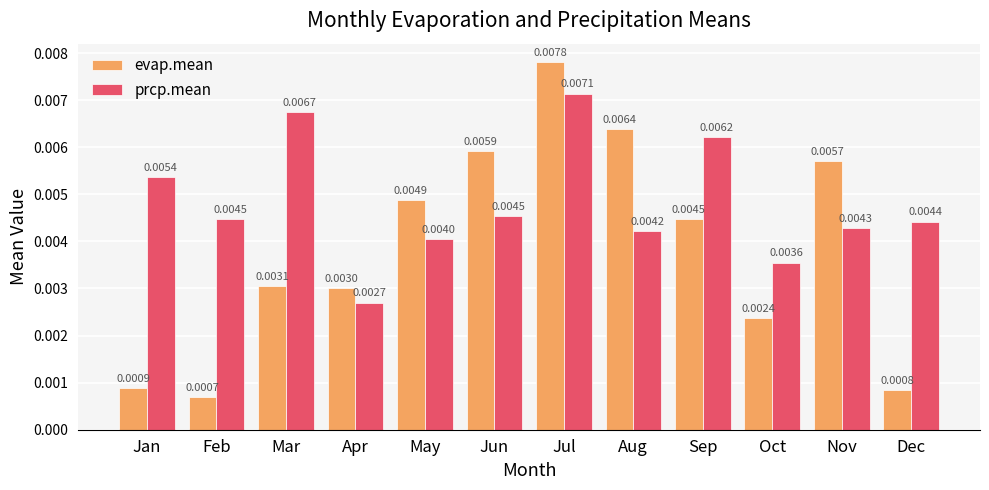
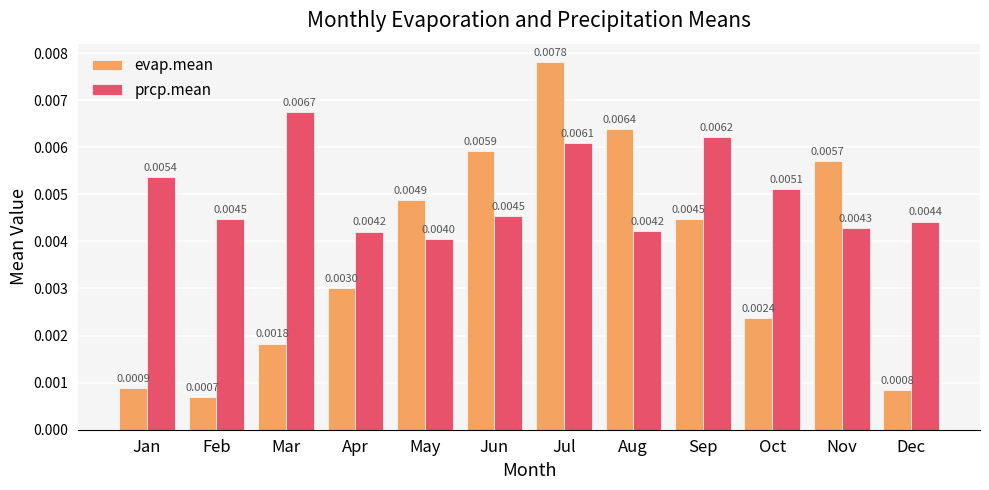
evap.mean, Mar: 0.0031 -> 0.0018
prcp.mean, Apr: 0.0027 -> 0.0042
prcp.mean, Jul: 0.0071 -> 0.0061
prcp.mean, Oct: 0.0036 -> 0.0051
